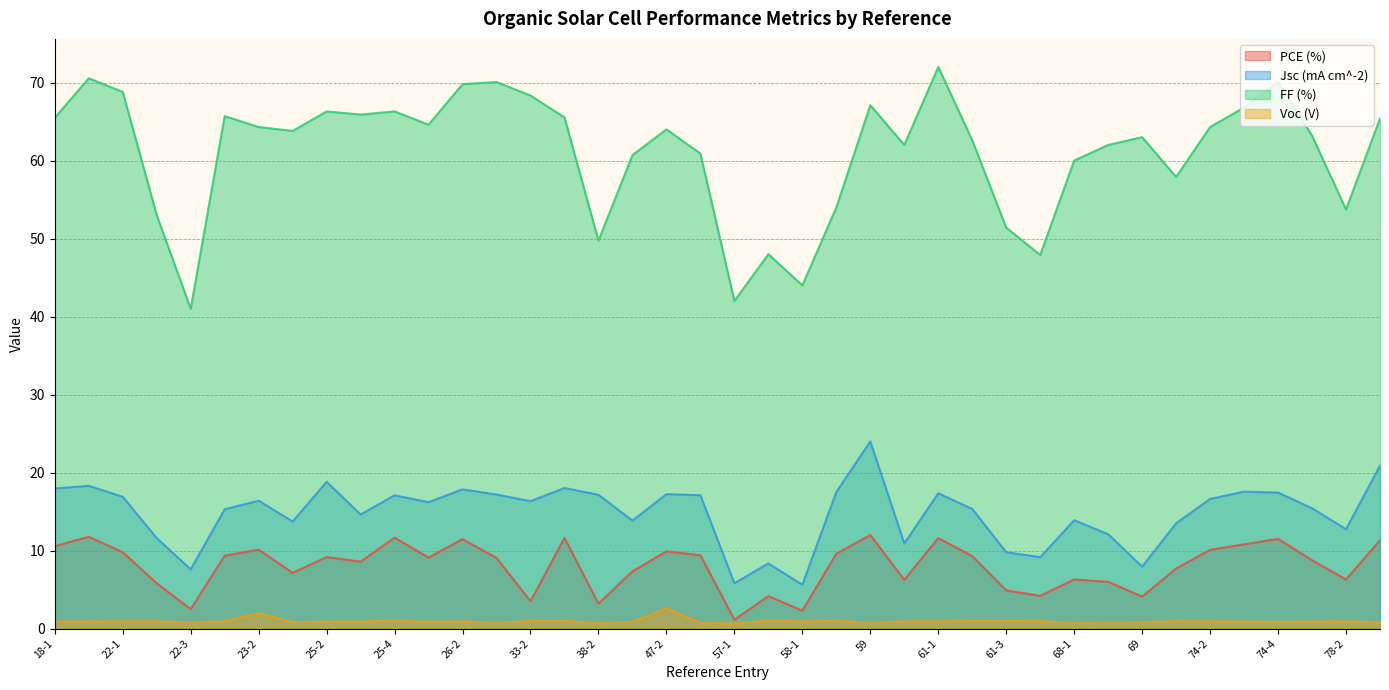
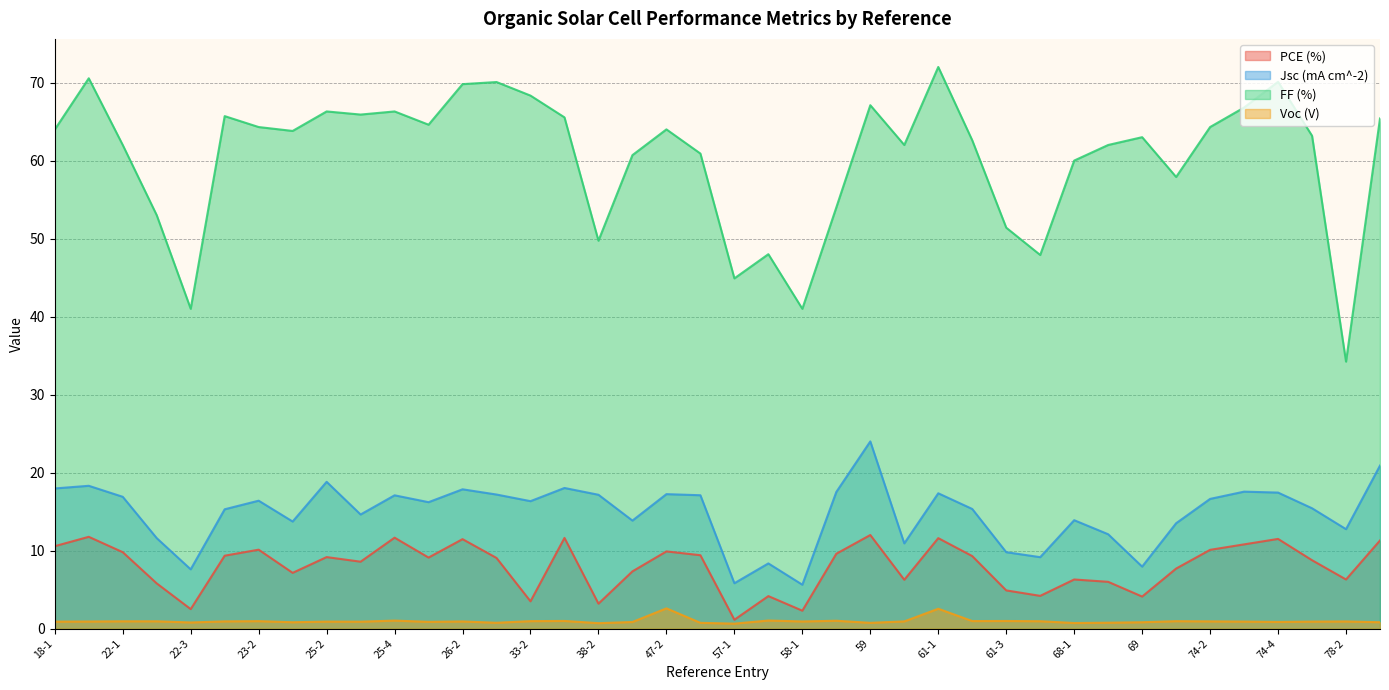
FF (%), 18-1: 65 -> 64
FF (%), 22-1: 69 -> 62
Voc (V), 23-2: 2 -> 1
FF (%), 57-1: 42 -> 45
FF (%), 58-1: 44 -> 41
Voc (V), 61-1: 1 -> 3
FF (%), 78-2: 54 -> 34
